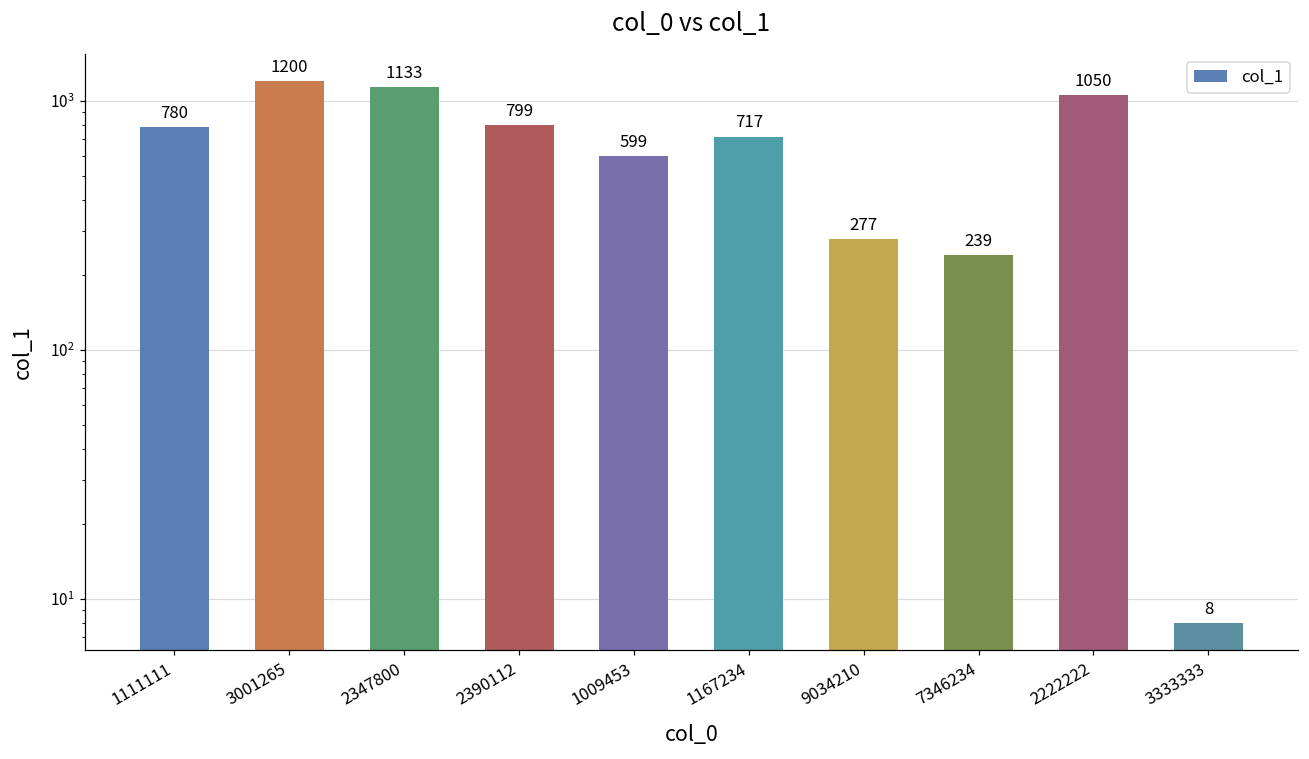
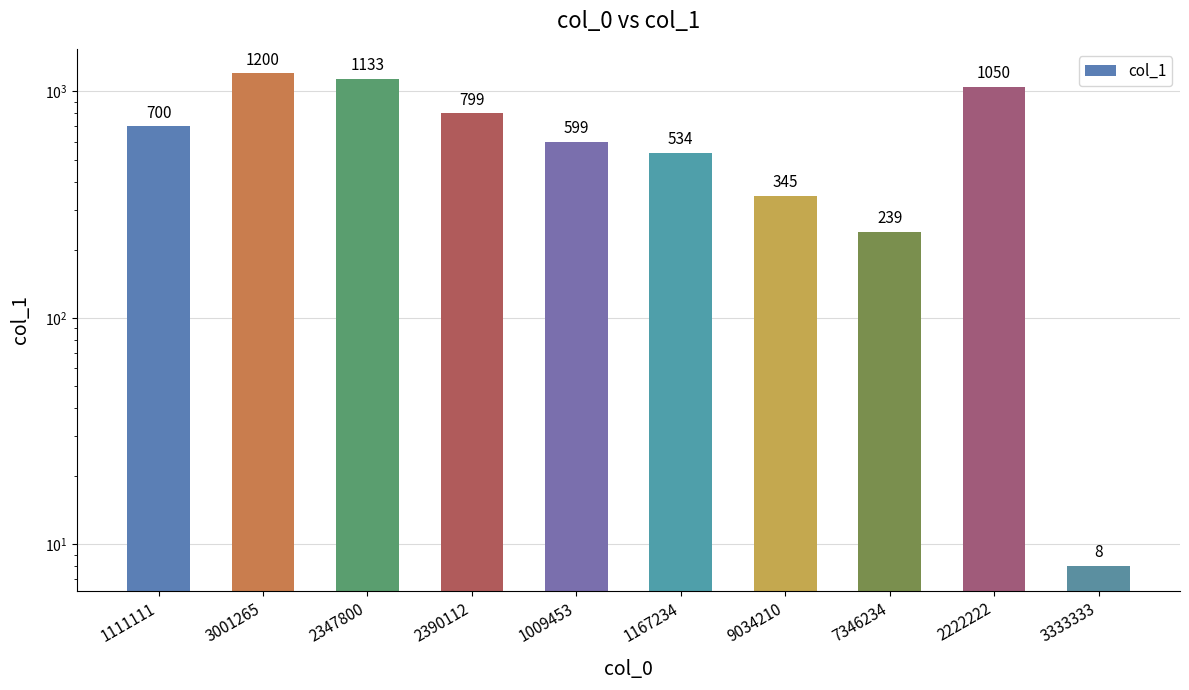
1111111: 780 -> 700
1167234: 717 -> 534
9034210: 277 -> 345
